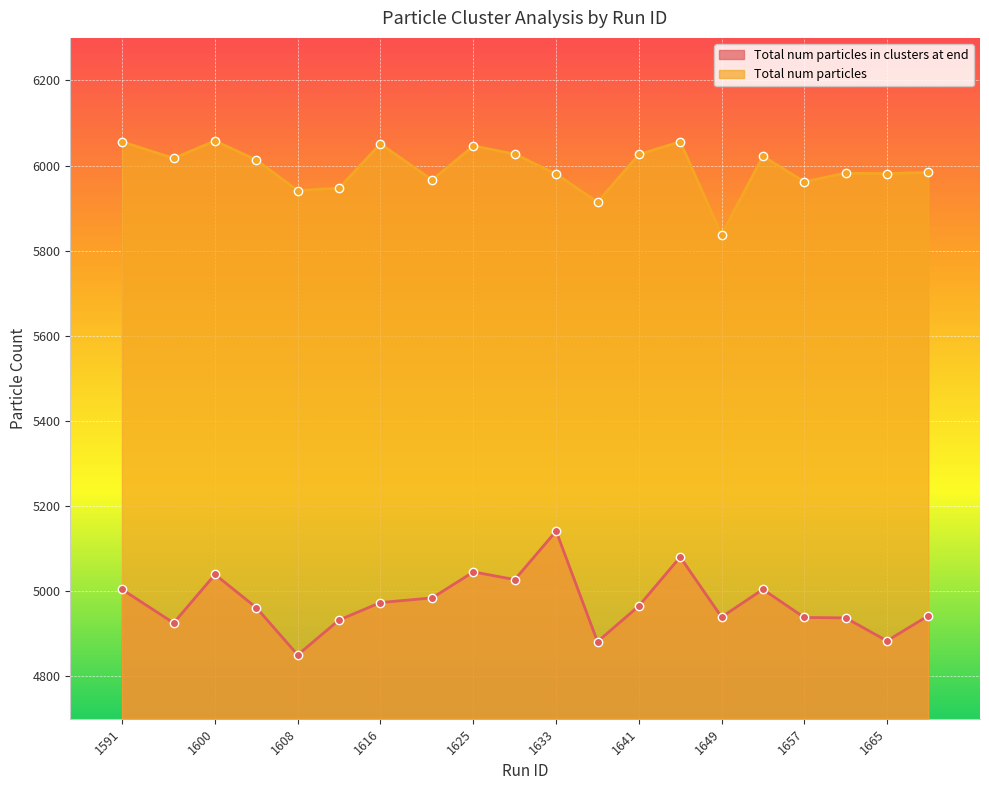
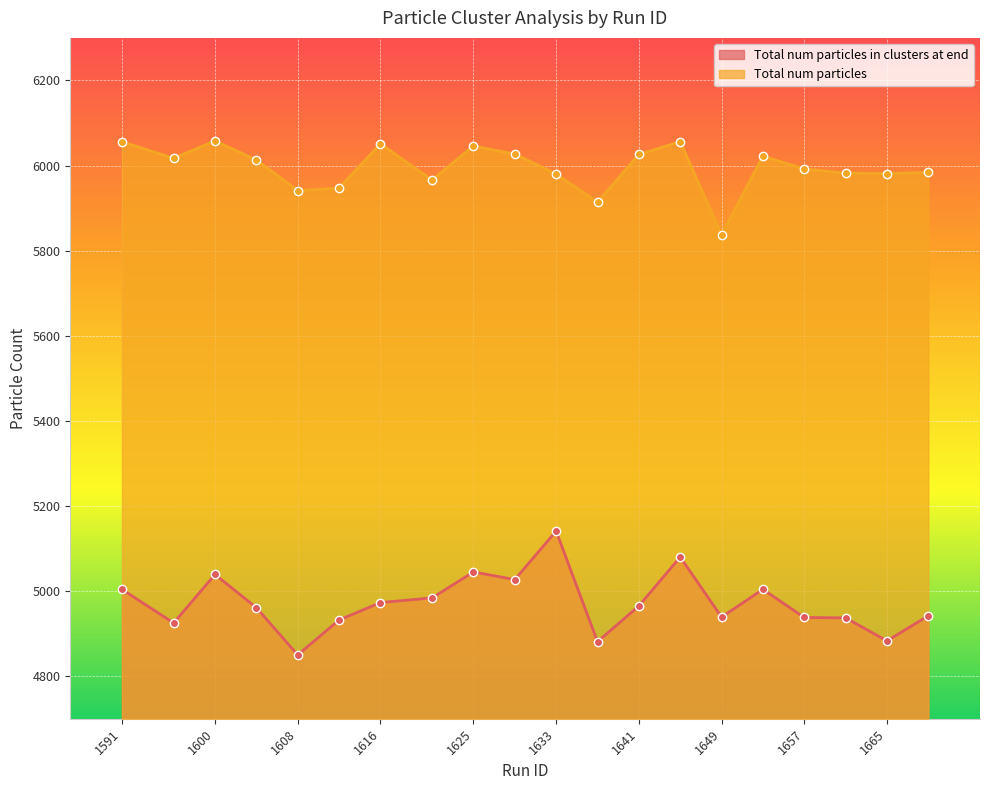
Total num particles, 1657: 5960 -> 5990
